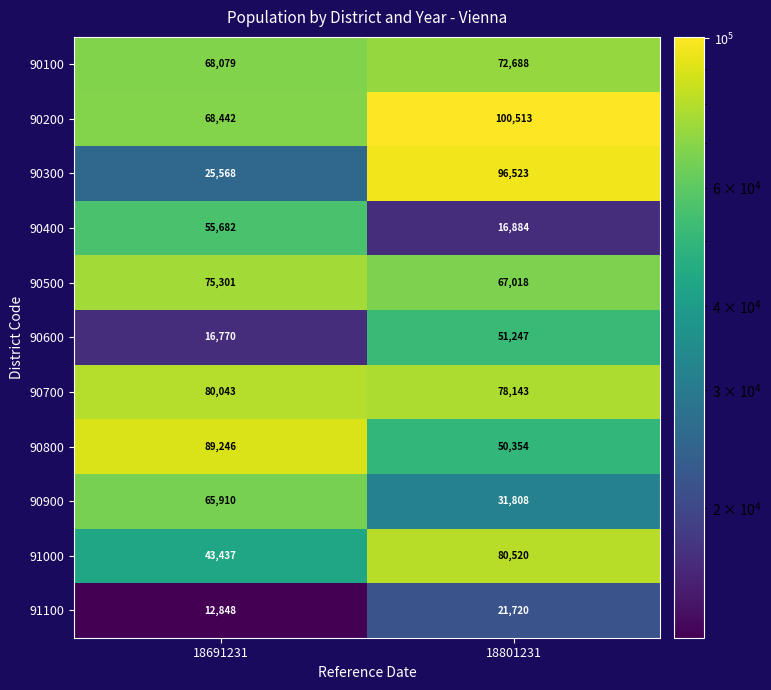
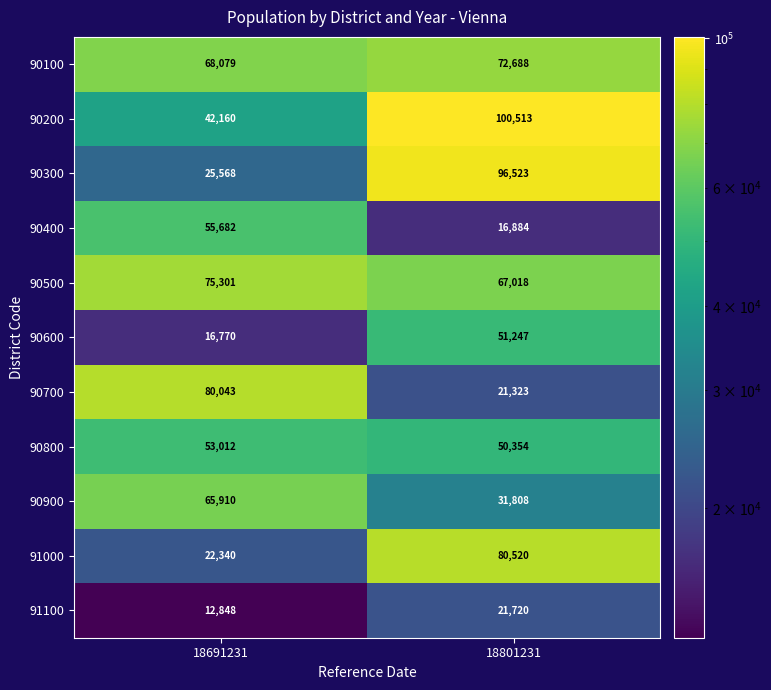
90200, 18691231: 68,442 -> 42,160
90700, 18801231: 78,143 -> 21,323
90800, 18691231: 89,246 -> 53,012
91000, 18691231: 43,437 -> 22,340
